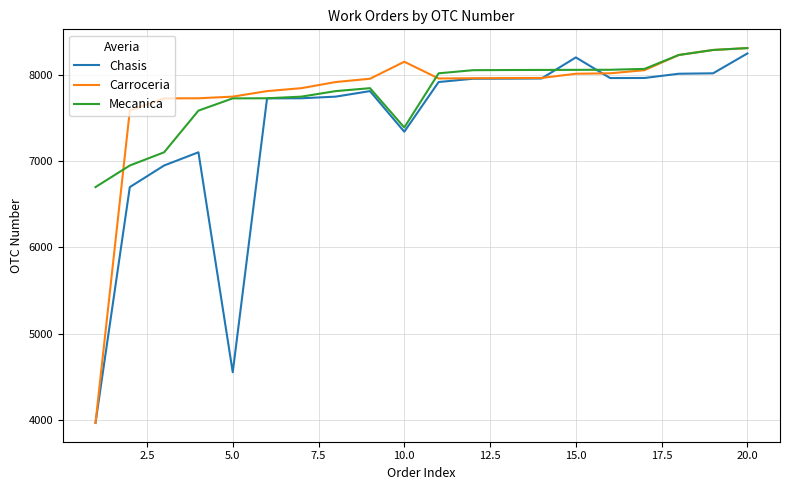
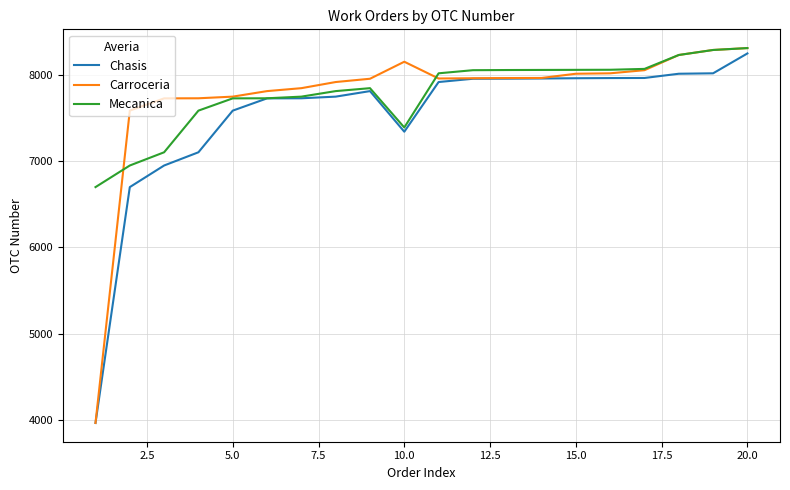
Chasis, 5.0: 4600 -> 7600
Chasis, 15.0: 8200 -> 8000
